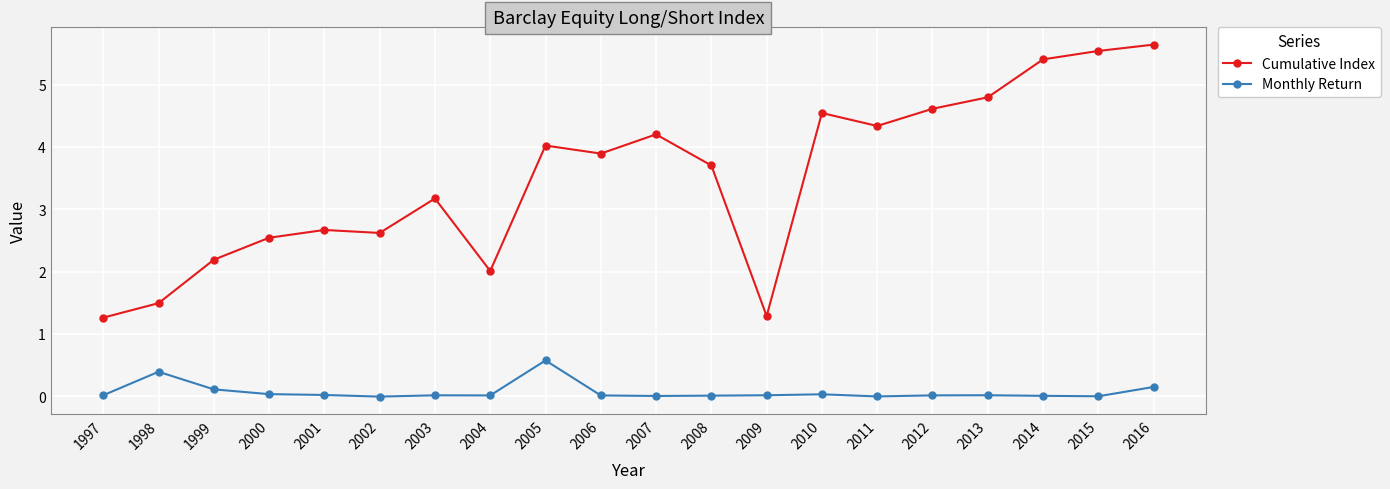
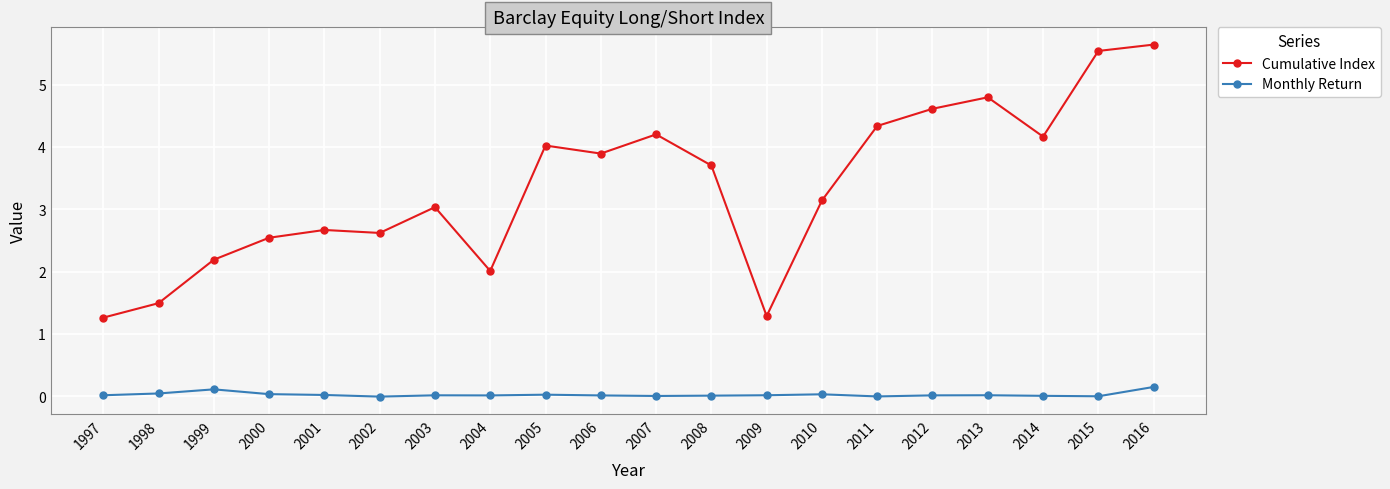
Monthly Return, 1998: 0.4 -> 0.0
Cumulative Index, 2003: 3.2 -> 3.0
Monthly Return, 2005: 0.6 -> 0.0
Cumulative Index, 2010: 4.5 -> 3.1
Cumulative Index, 2014: 5.4 -> 4.2
